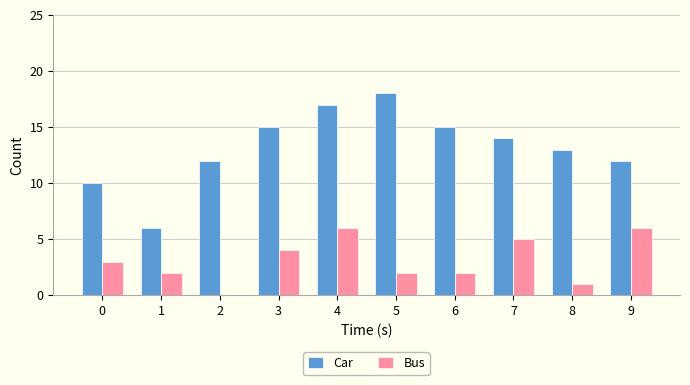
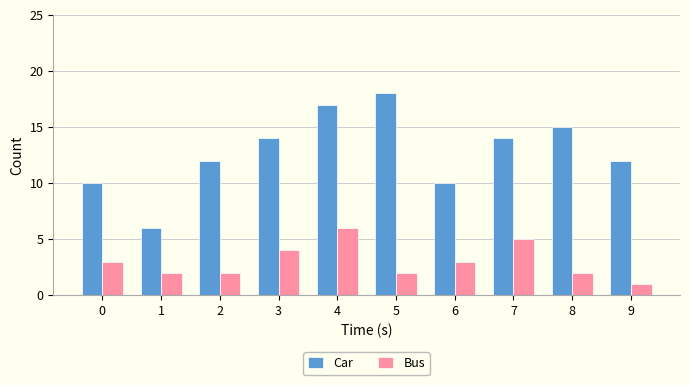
Bus, 2: 0 -> 2
Car, 3: 15 -> 14
Car, 6: 15 -> 10
Bus, 6: 2 -> 3
Car, 8: 13 -> 15
Bus, 8: 1 -> 2
Bus, 9: 6 -> 1
